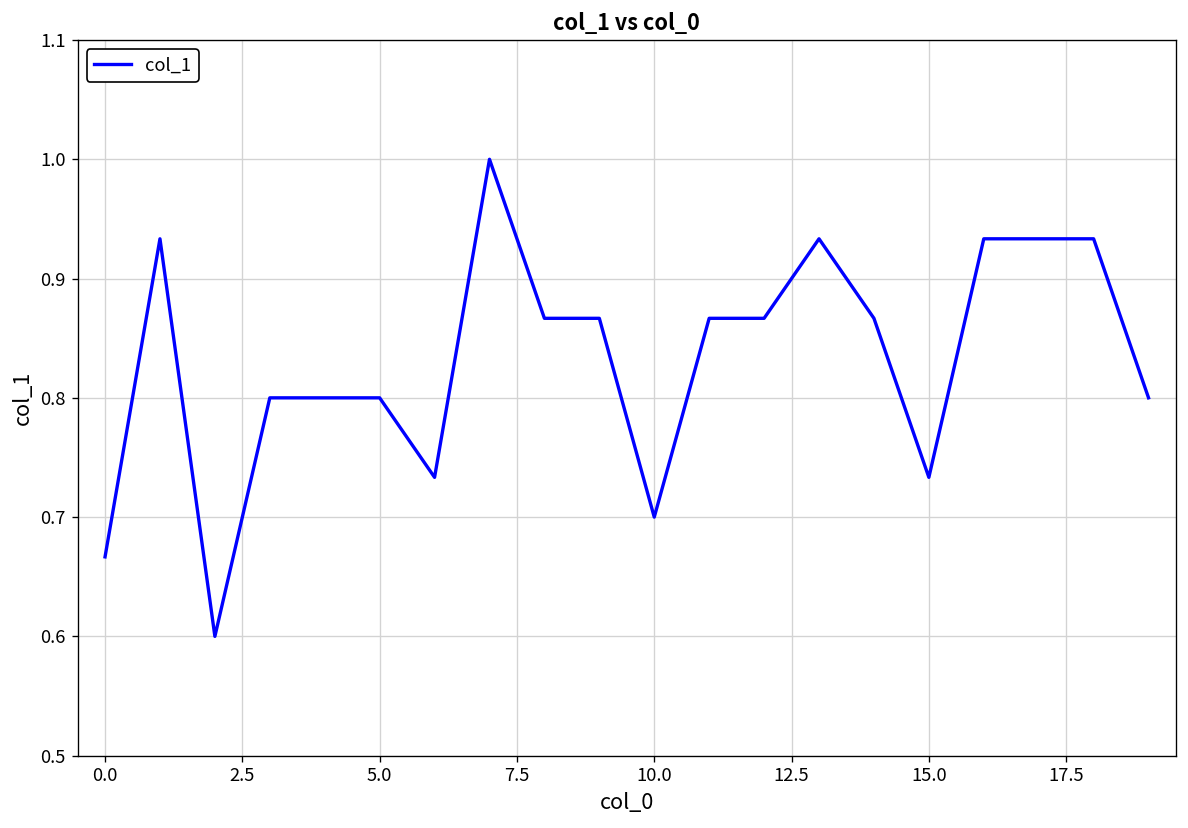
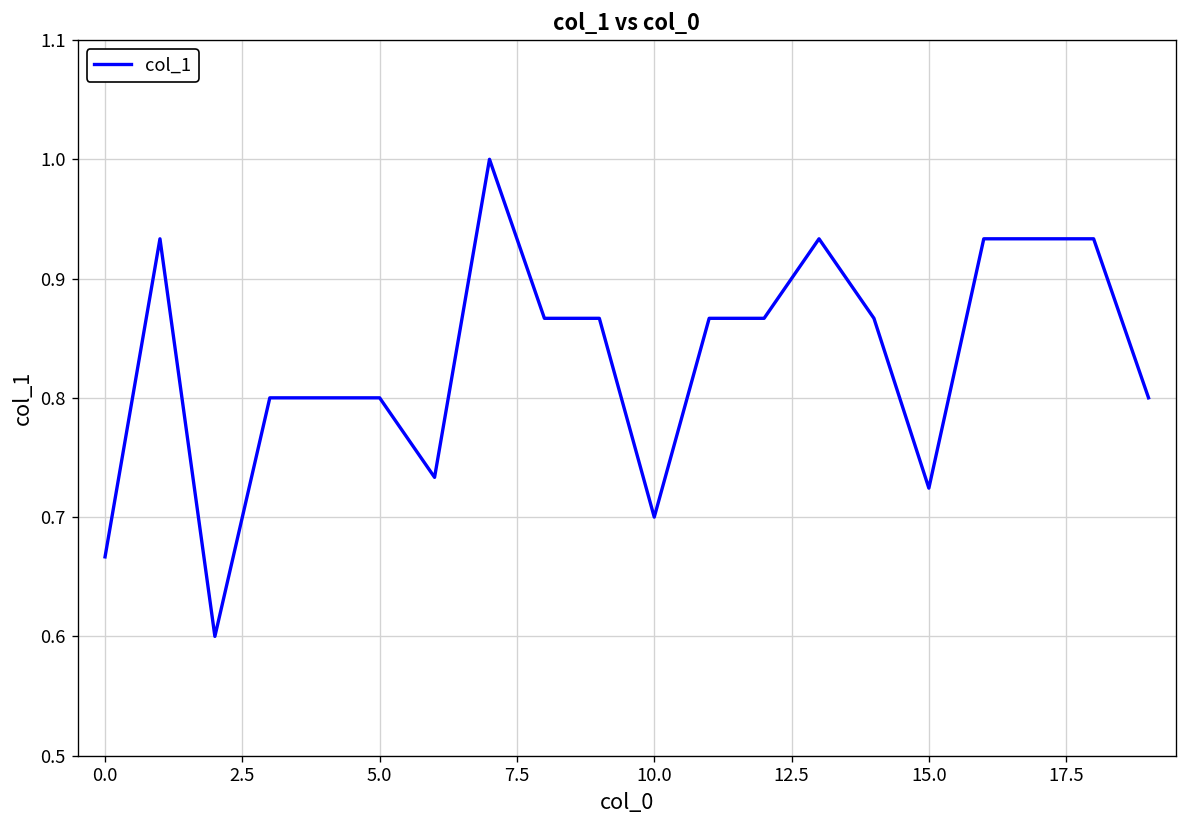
15.0: 0.73 -> 0.72
